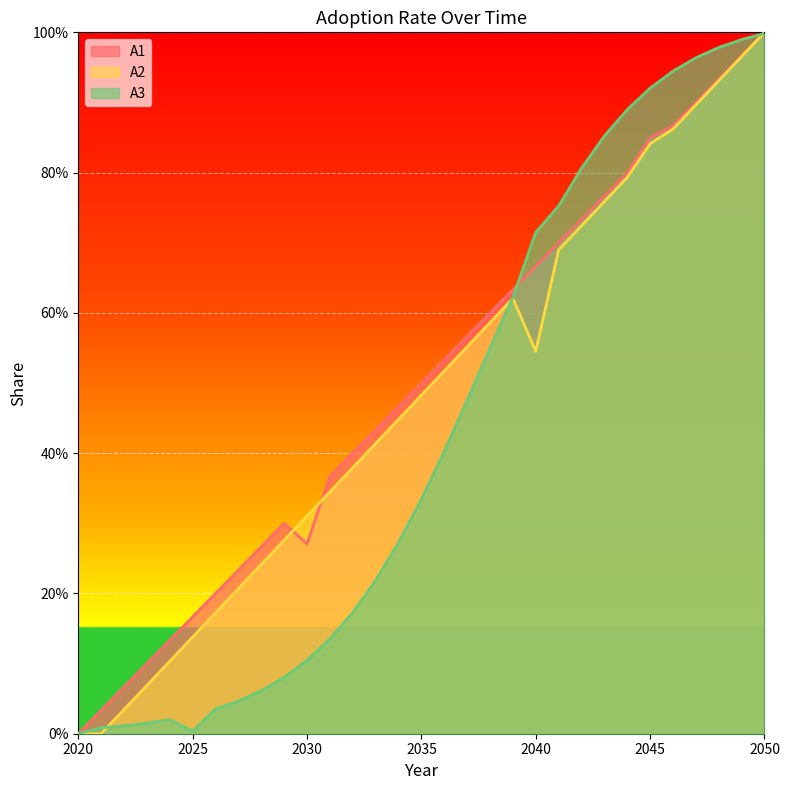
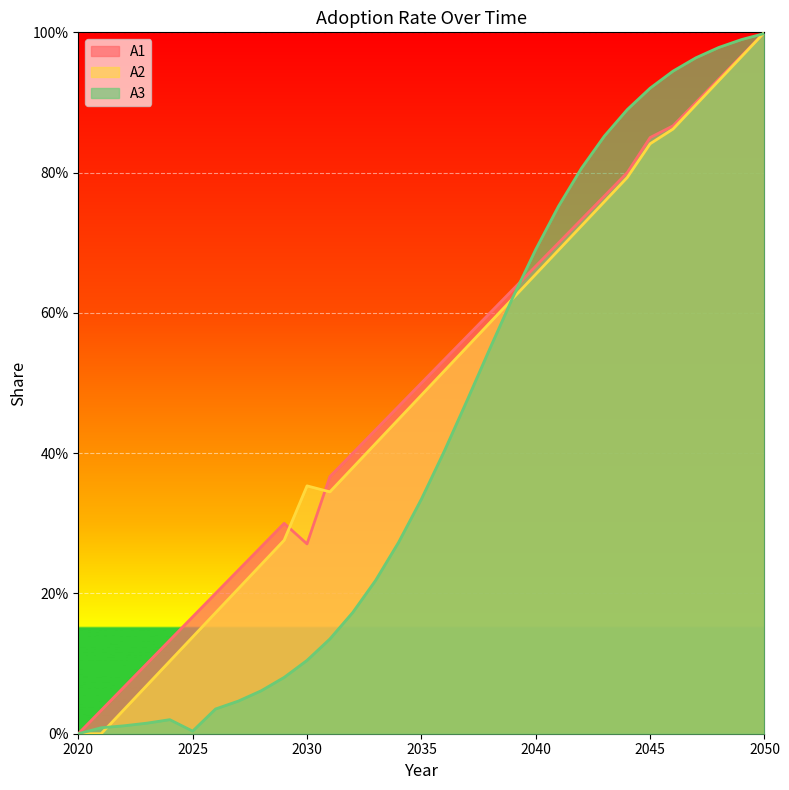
A2, 2030: 31% -> 35%
A2, 2040: 55% -> 66%
A3, 2040: 71% -> 69%
